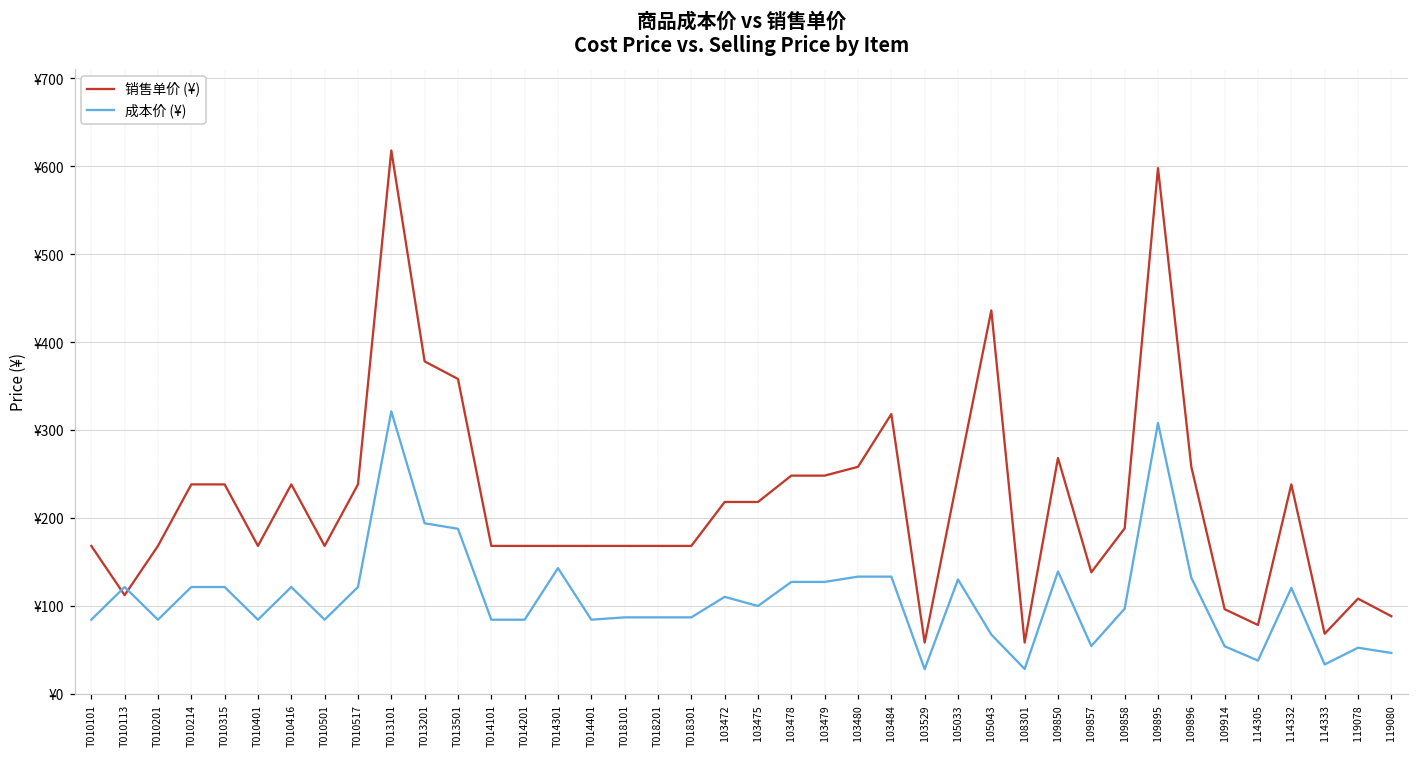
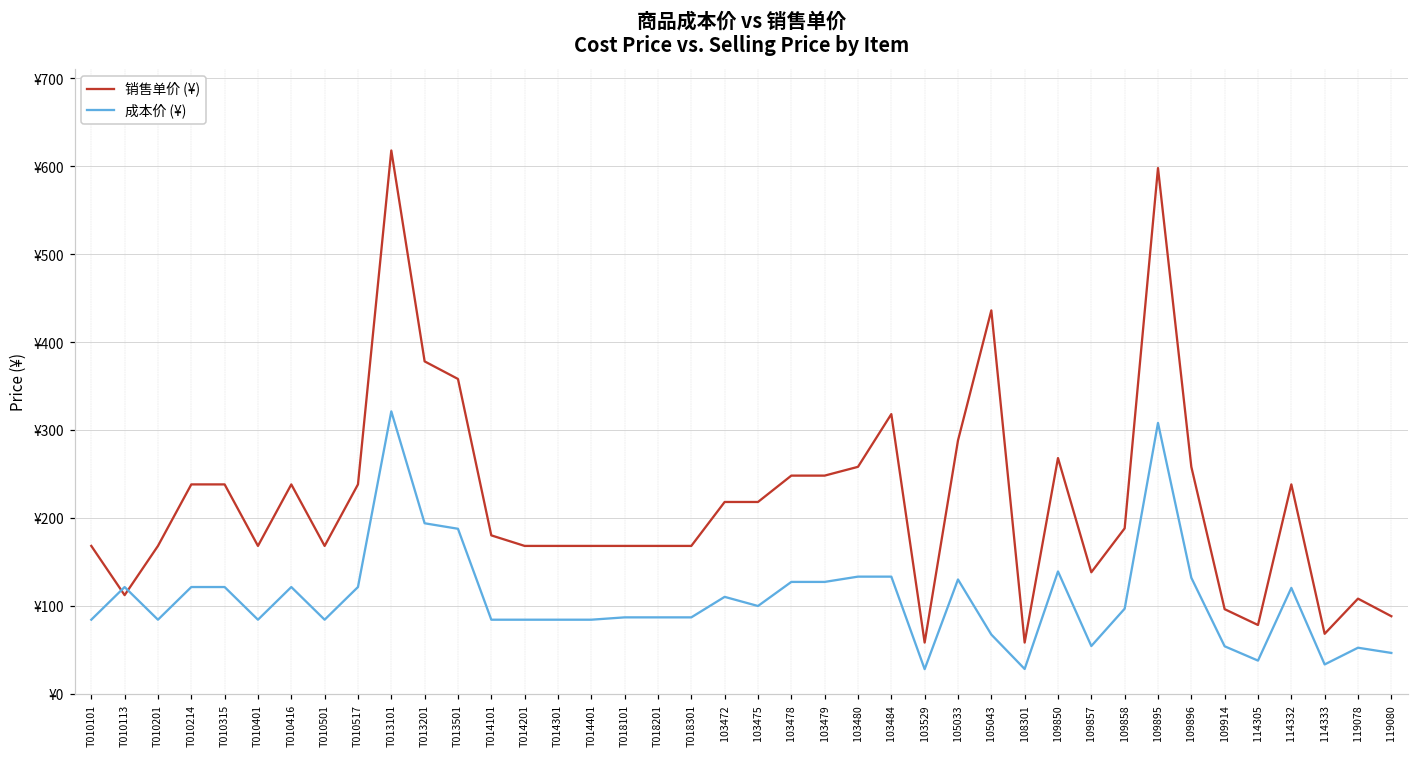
销售单价 (¥), T014101: ¥170 -> ¥180
成本价 (¥), T014301: ¥140 -> ¥80
销售单价 (¥), 105033: ¥250 -> ¥290
